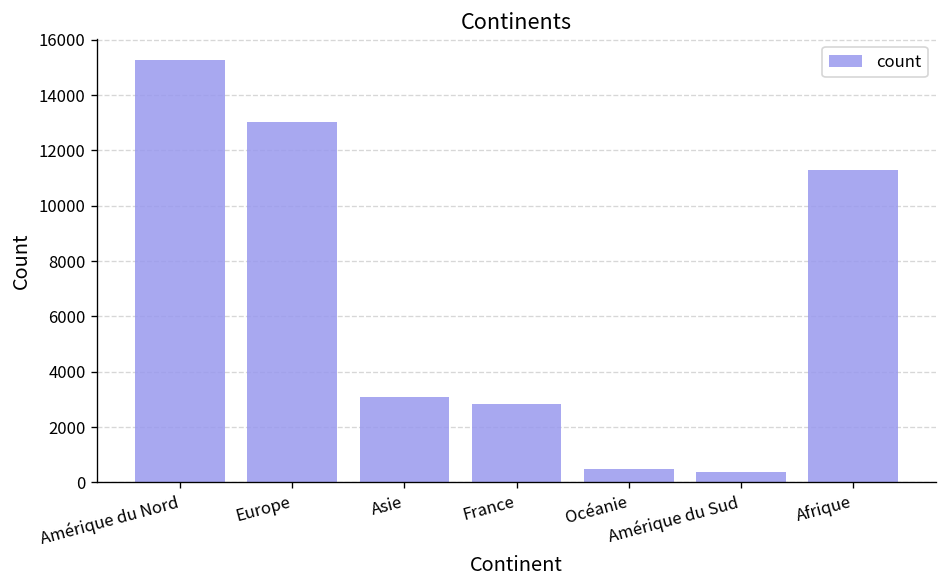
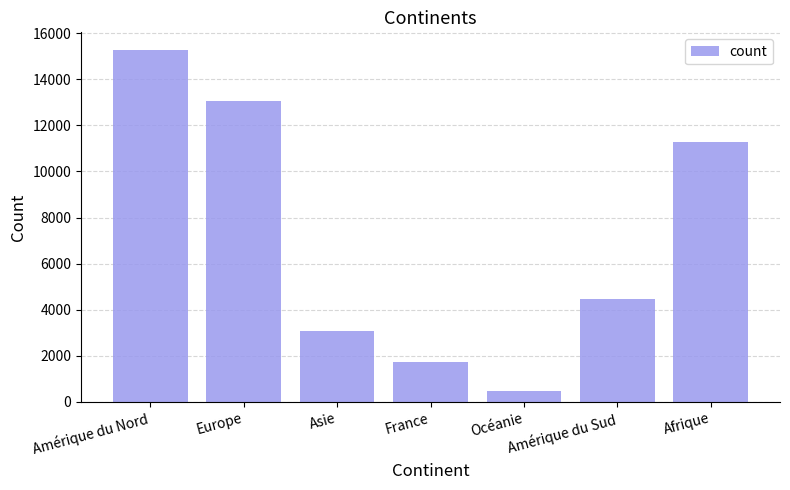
France: 2800 -> 1700
Amérique du Sud: 400 -> 4500
